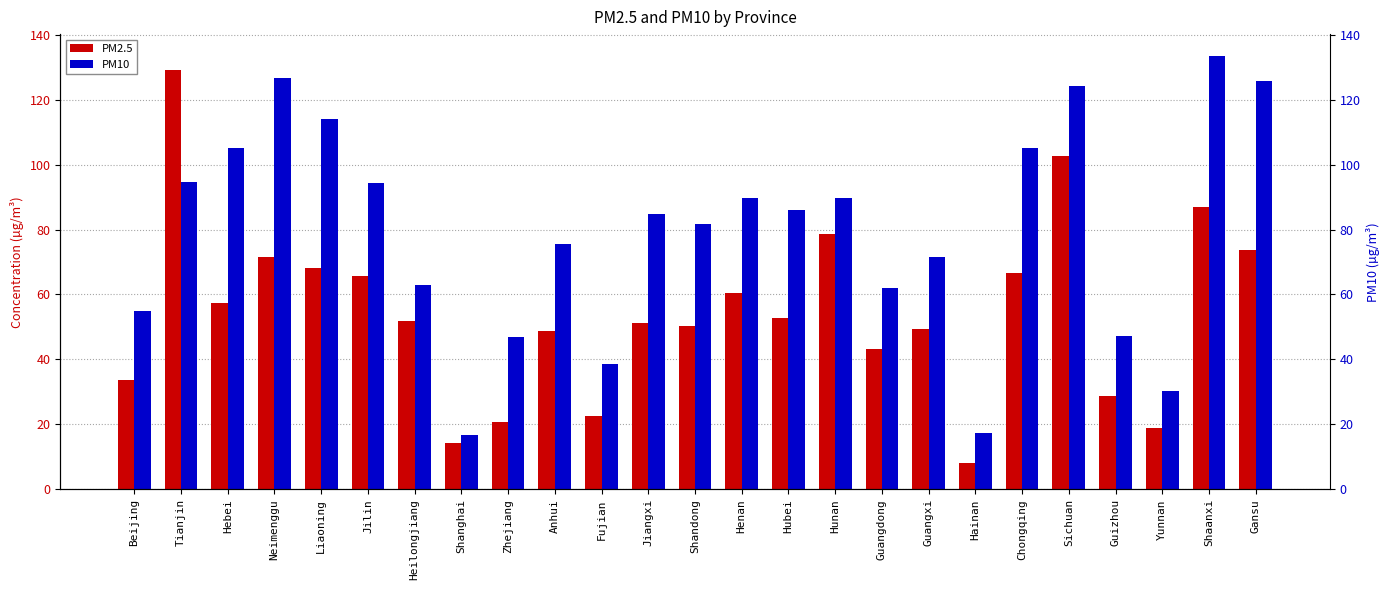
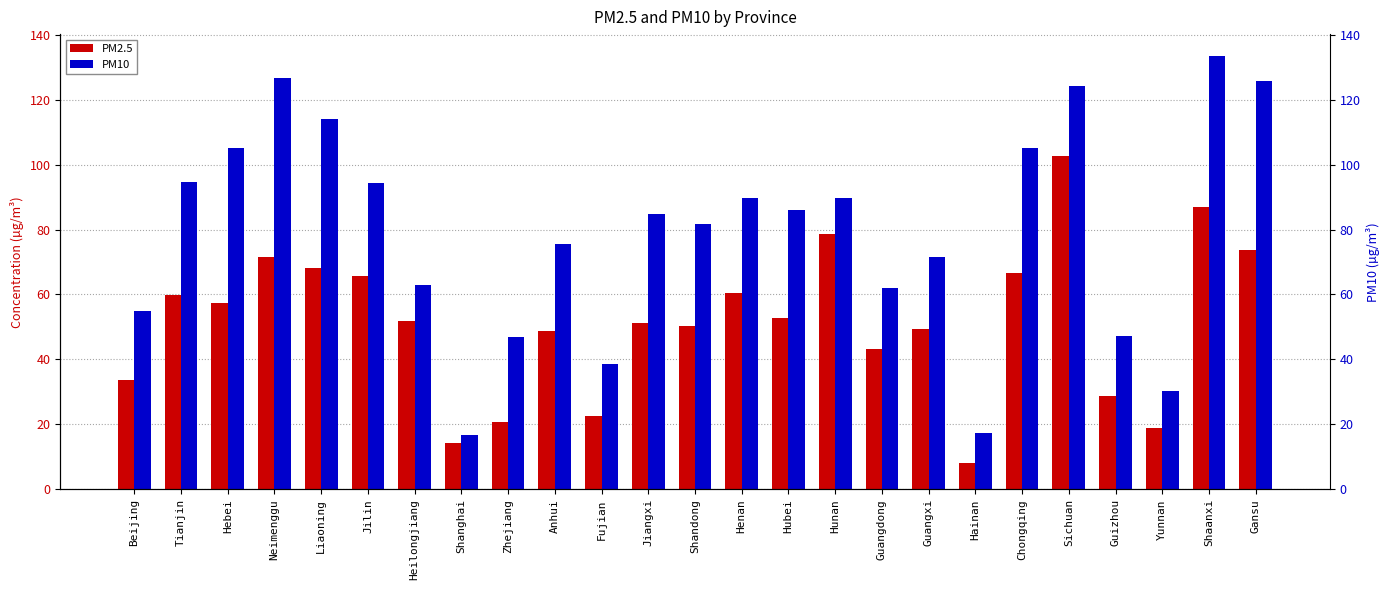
PM2.5, Tianjin: 129 -> 60
